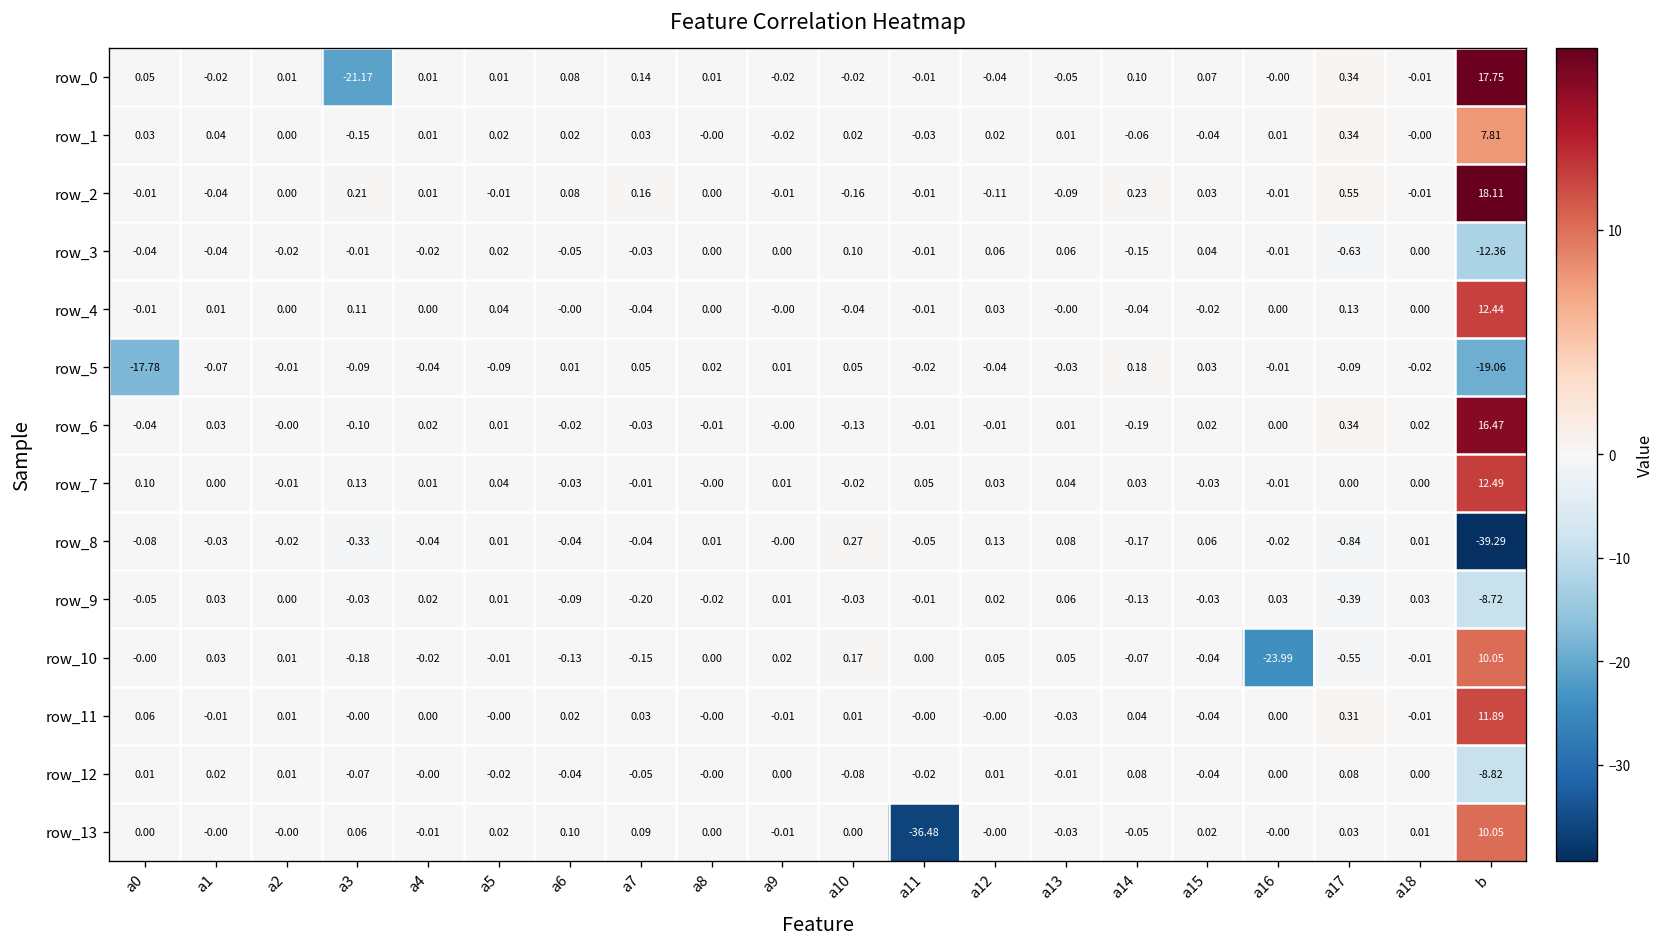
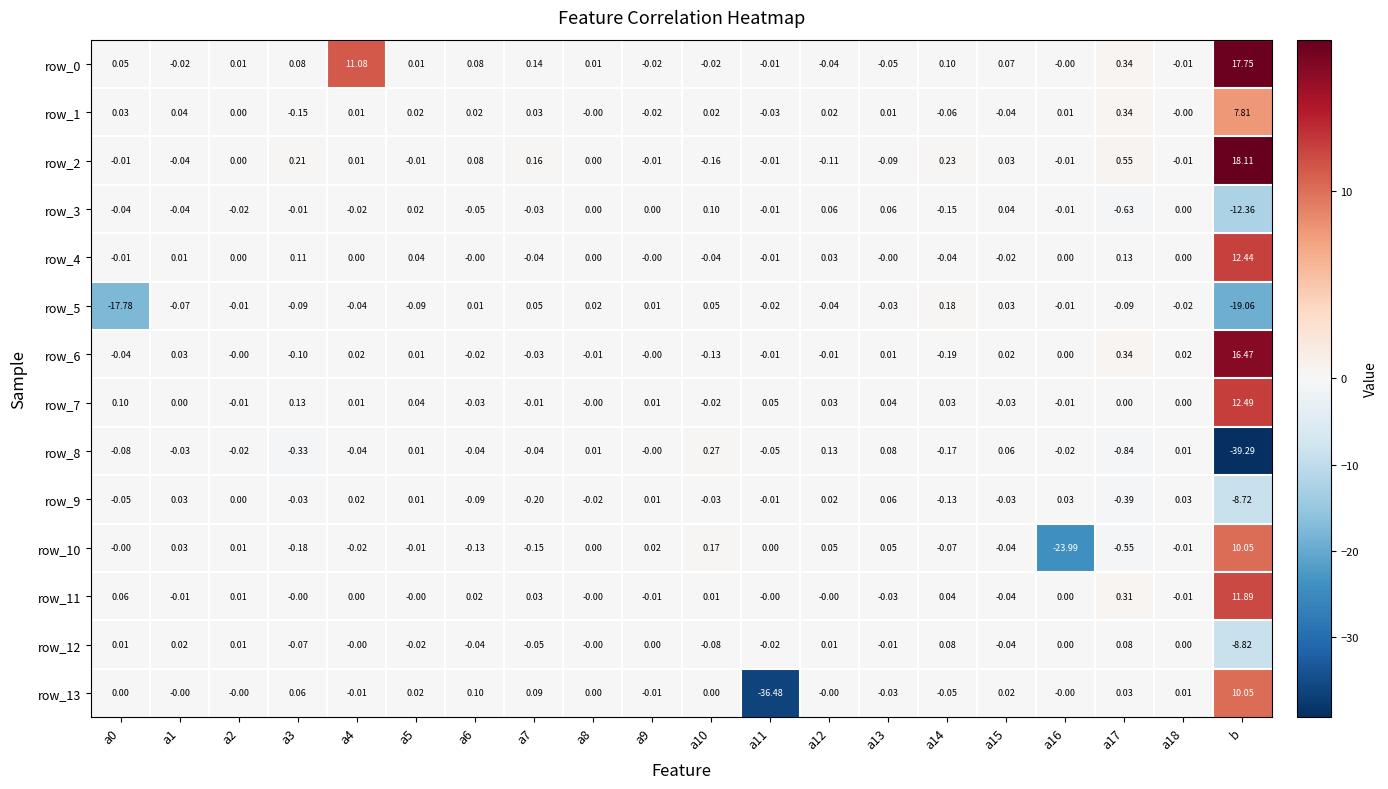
row_0, a3: -21.17 -> 0.08
row_0, a4: 0.01 -> 11.08
